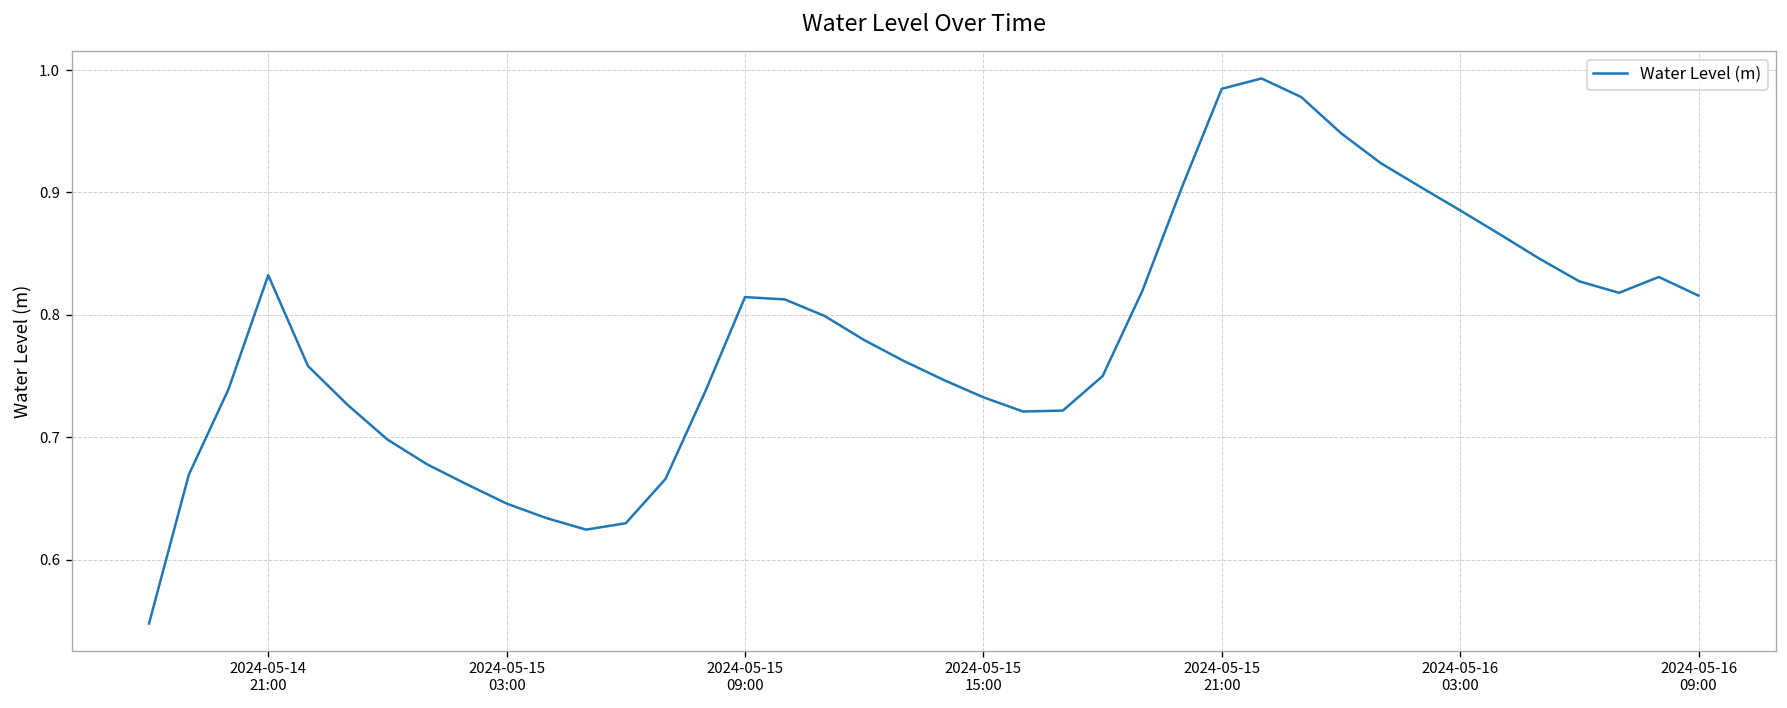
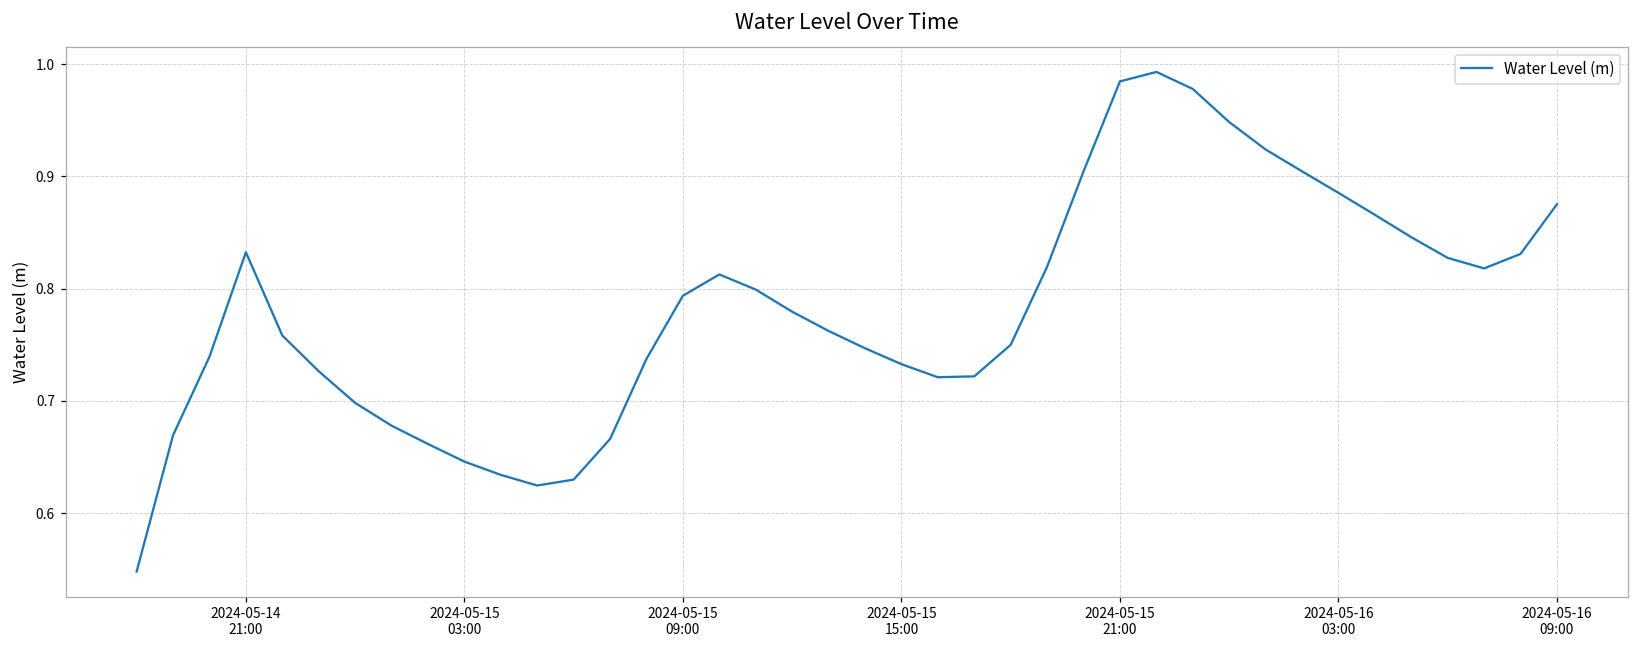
2024-05-15 09:00: 0.815 -> 0.794
2024-05-16 09:00: 0.816 -> 0.875
